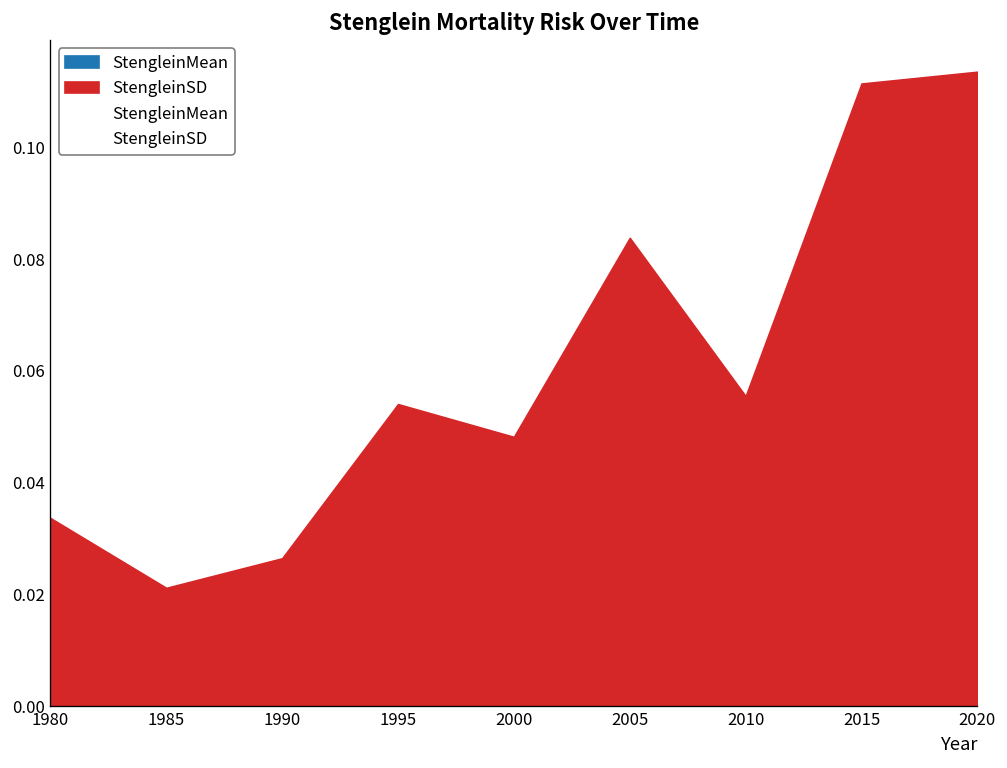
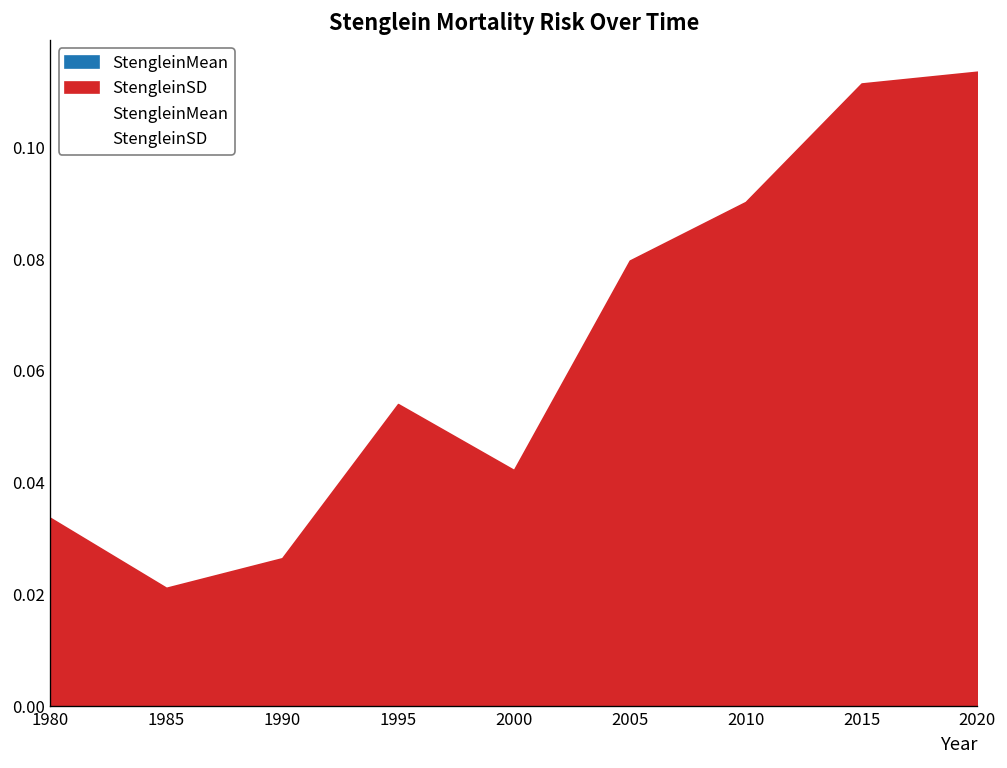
StengleinSD, 2000: 0.048 -> 0.042
StengleinSD, 2005: 0.084 -> 0.080
StengleinSD, 2010: 0.055 -> 0.090
